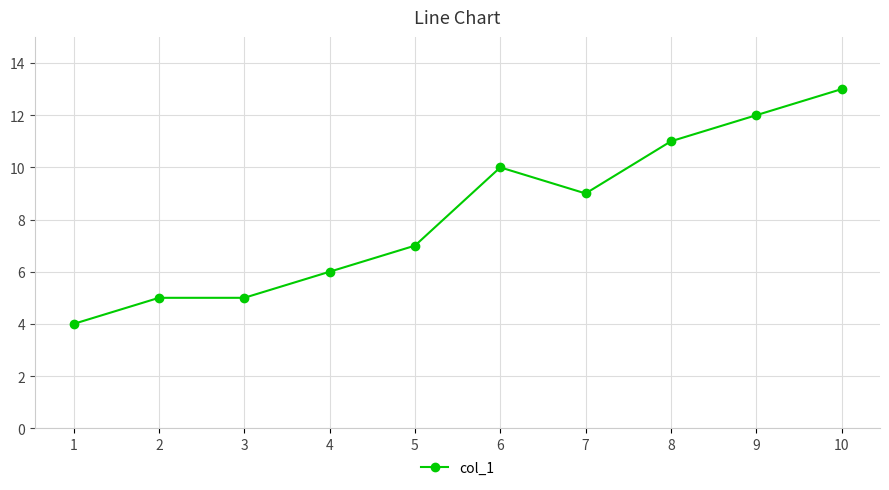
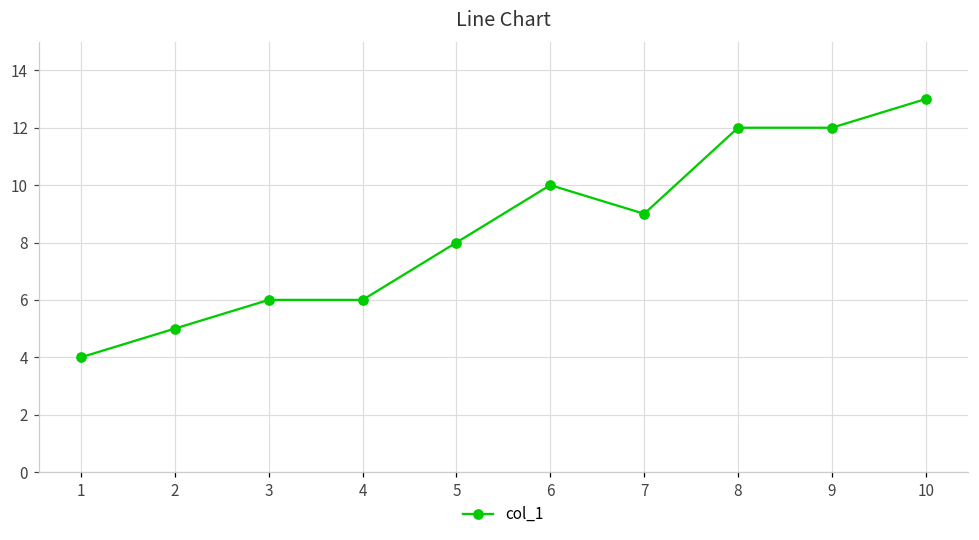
3: 5 -> 6
5: 7 -> 8
8: 11 -> 12
